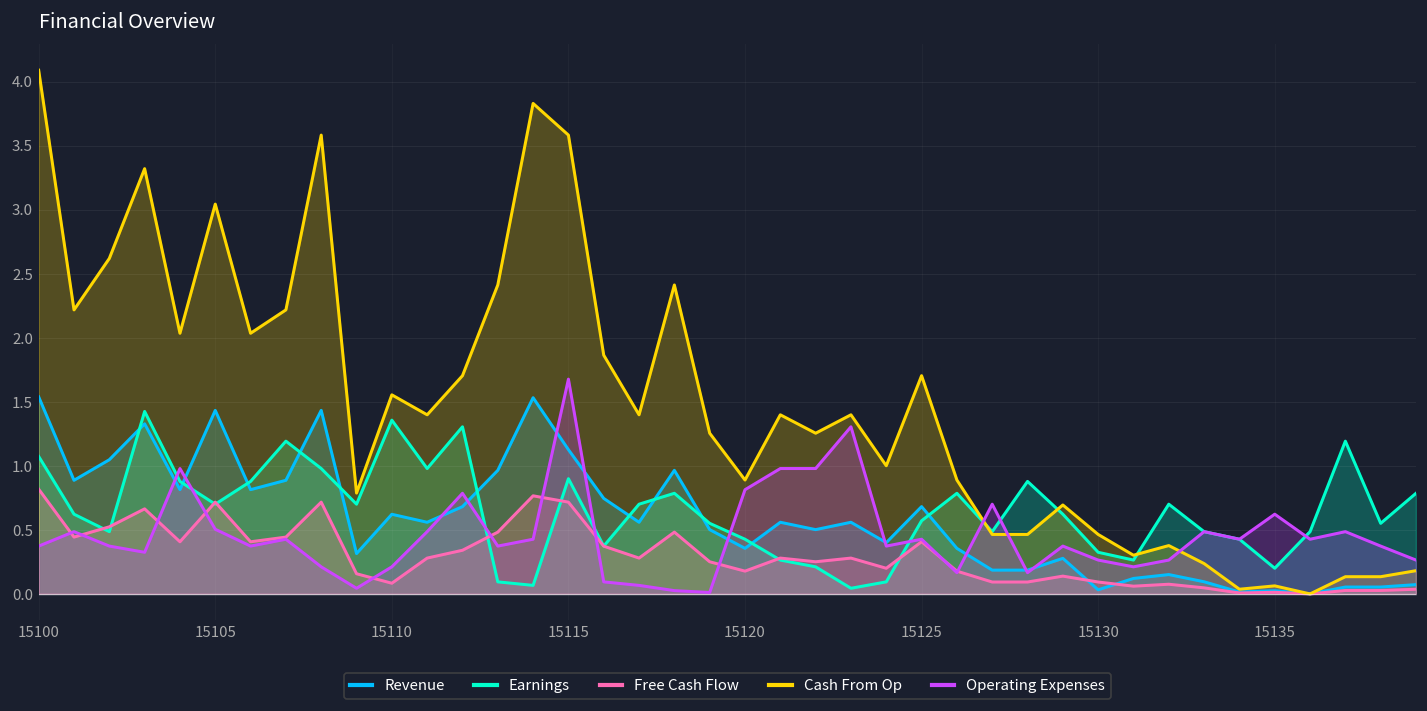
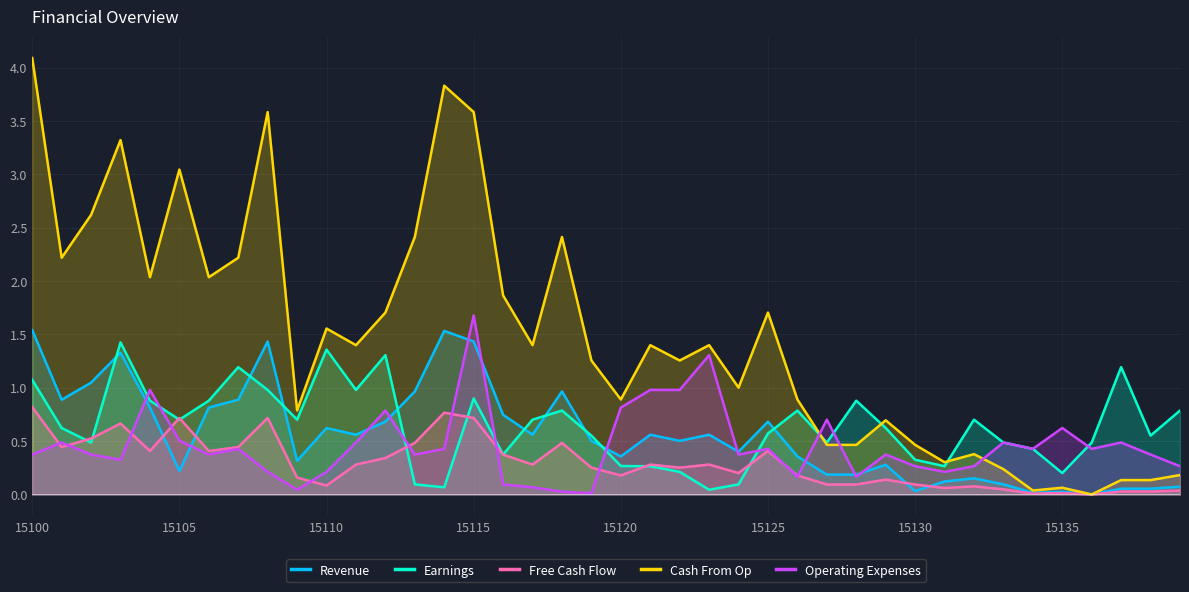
Revenue, 15105: 1.43 -> 0.22
Revenue, 15115: 1.13 -> 1.43
Earnings, 15120: 0.43 -> 0.27
